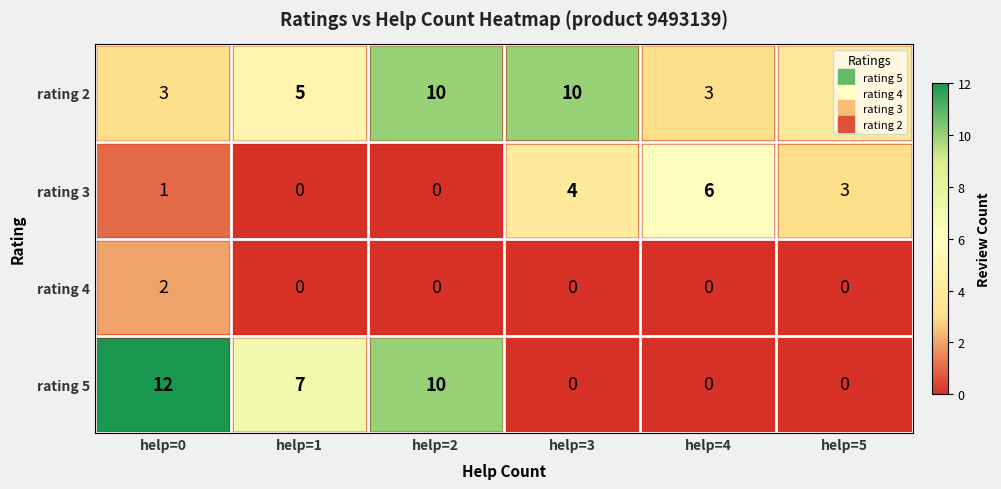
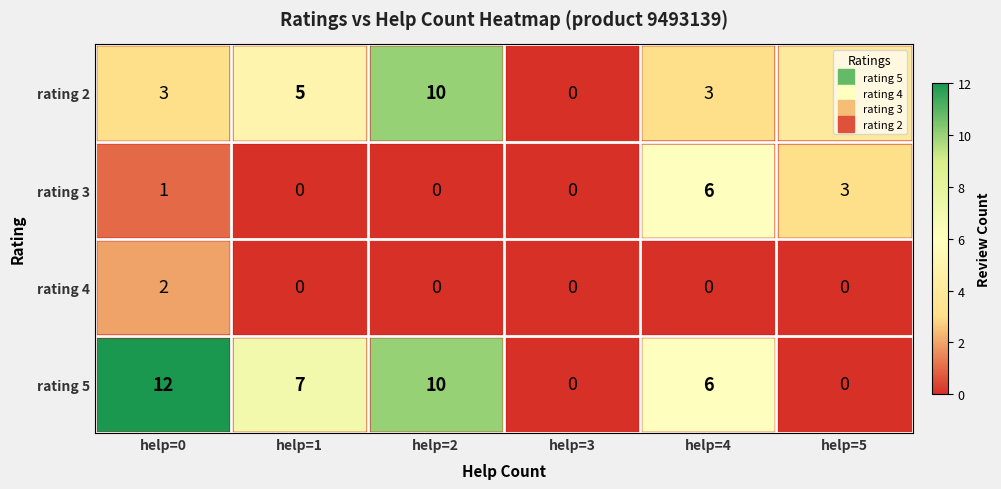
rating 2, help=3: 10 -> 0
rating 3, help=3: 4 -> 0
rating 5, help=4: 0 -> 6
